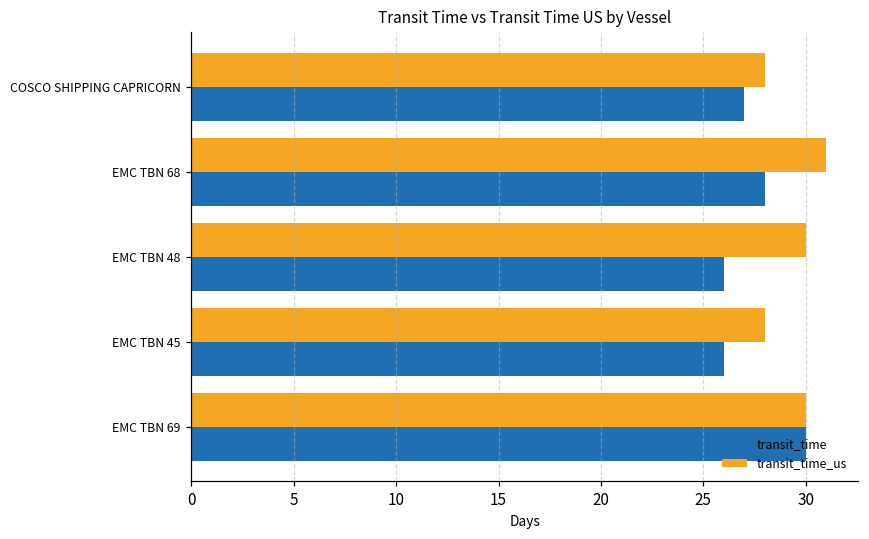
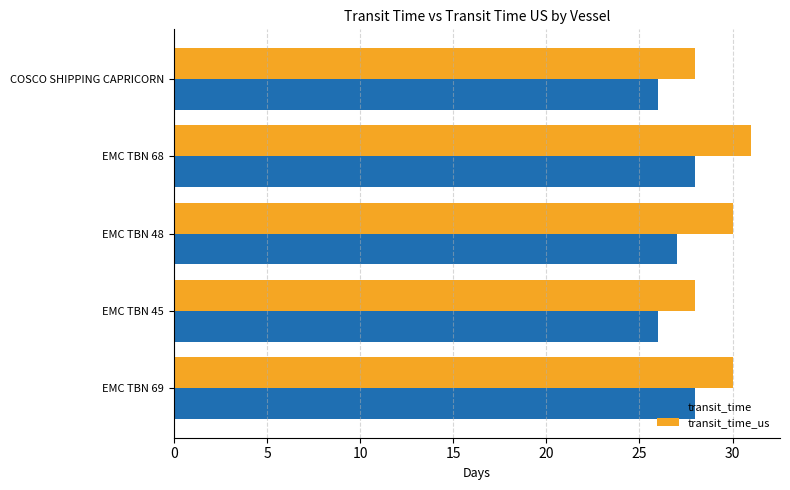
transit_time, COSCO SHIPPING CAPRICORN: 27 -> 26
transit_time, EMC TBN 48: 26 -> 27
transit_time, EMC TBN 69: 30 -> 28
